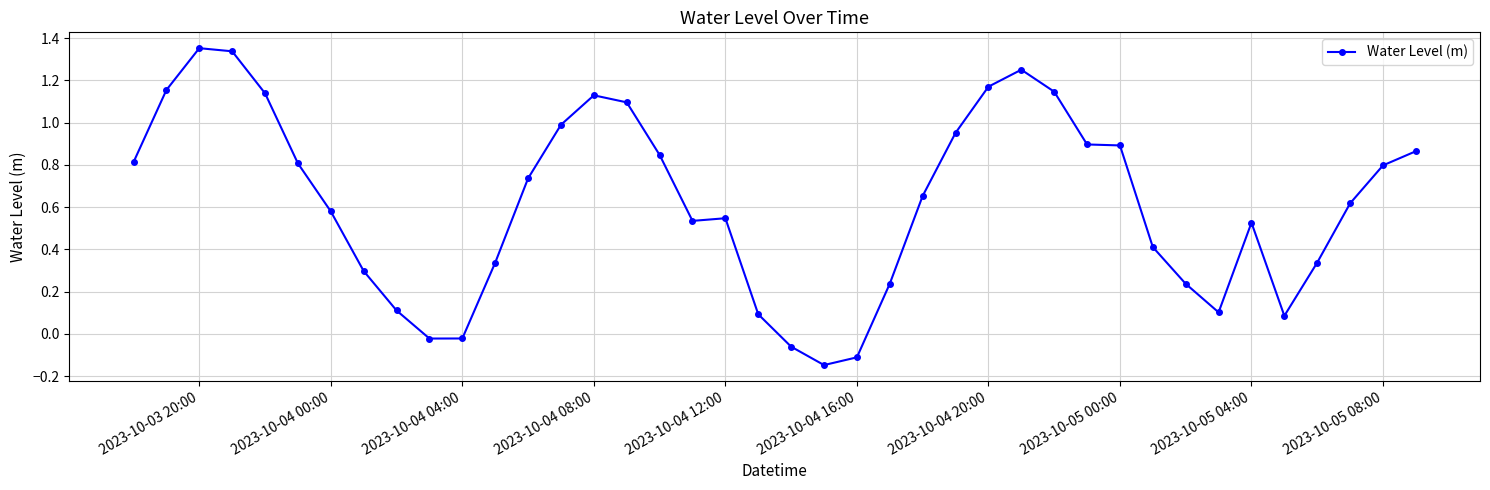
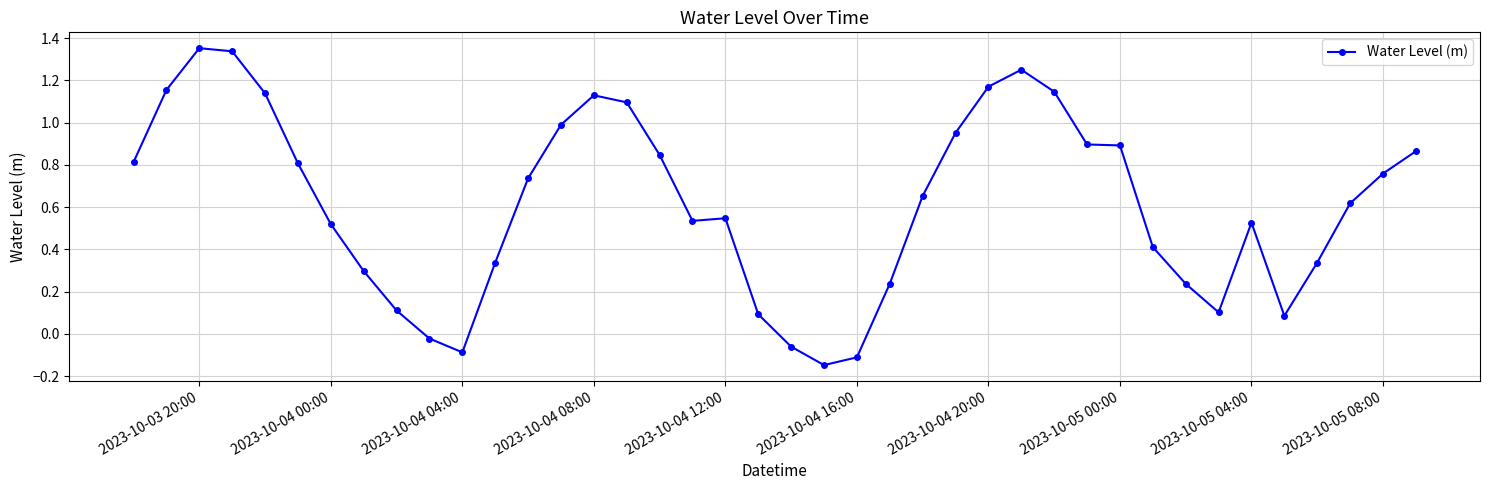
2023-10-04 00:00: 0.58 -> 0.52
2023-10-04 04:00: -0.02 -> -0.09
2023-10-05 08:00: 0.80 -> 0.76
